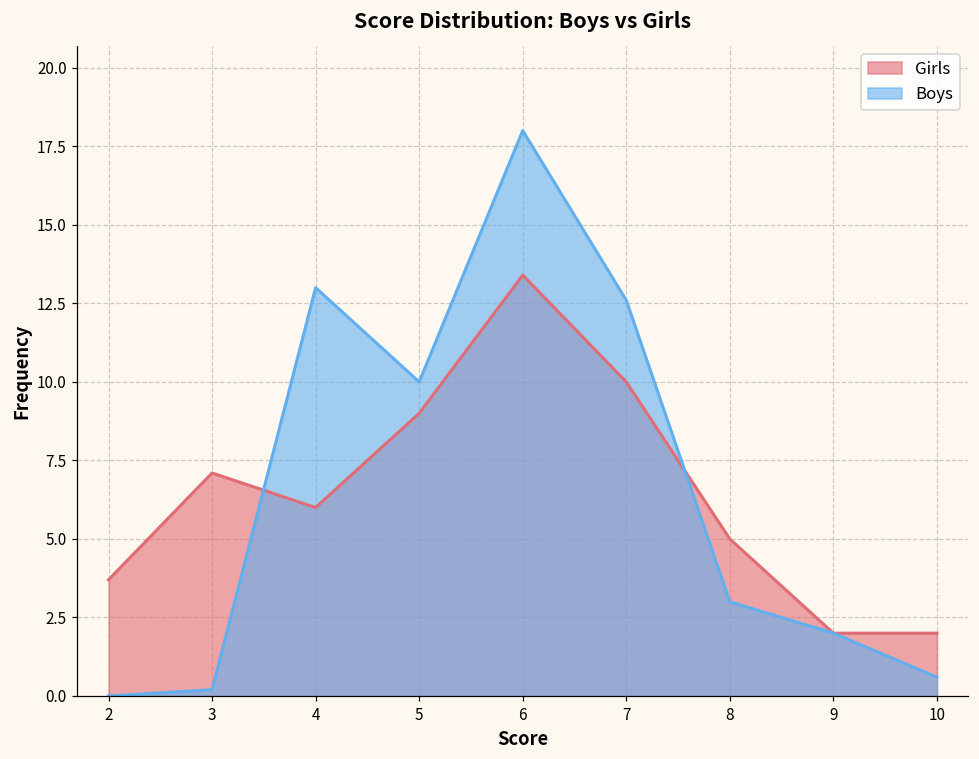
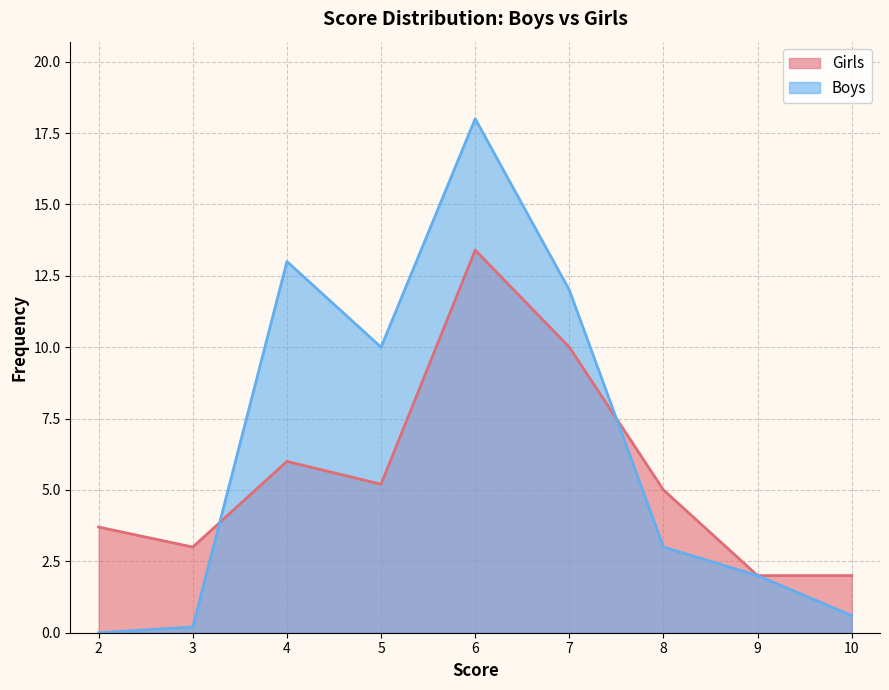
Girls, 3: 7.1 -> 3.0
Girls, 5: 9.0 -> 5.2
Boys, 7: 12.6 -> 12.0
